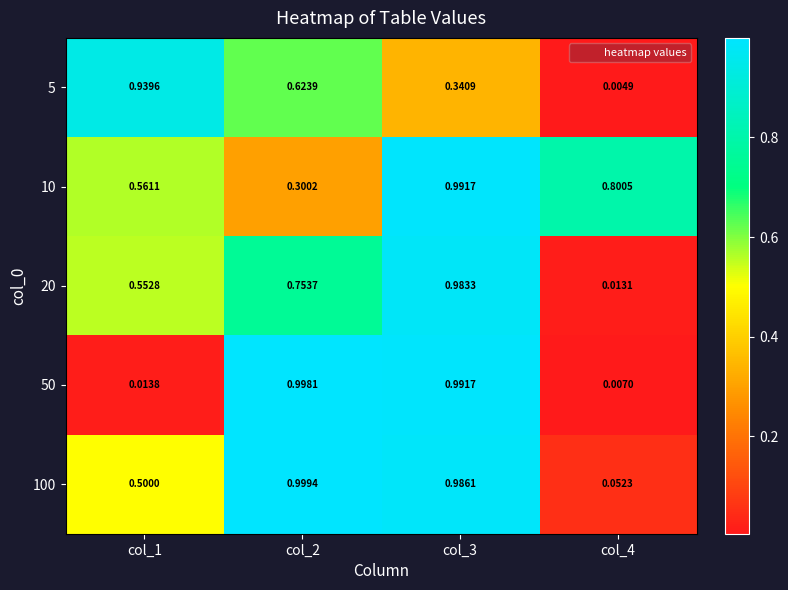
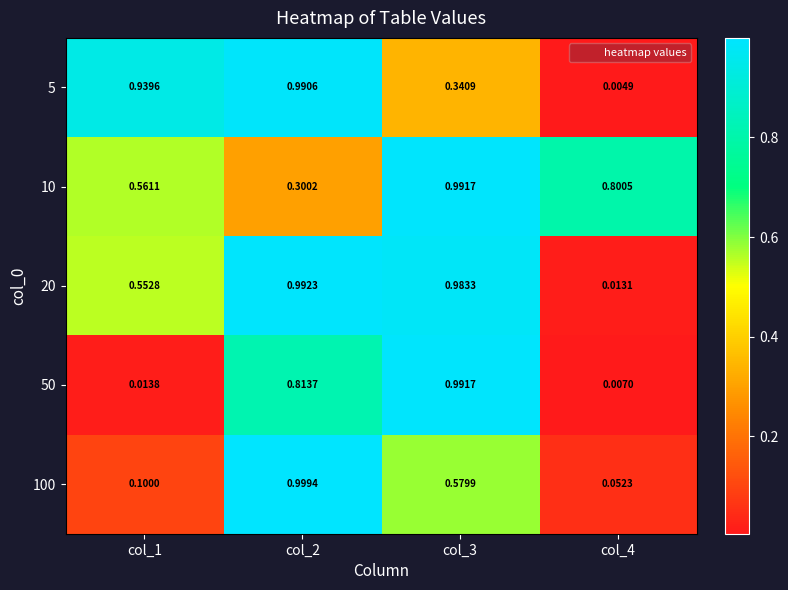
5, col_2: 0.6239 -> 0.9906
20, col_2: 0.7537 -> 0.9923
50, col_2: 0.9981 -> 0.8137
100, col_1: 0.5000 -> 0.1000
100, col_3: 0.9861 -> 0.5799
